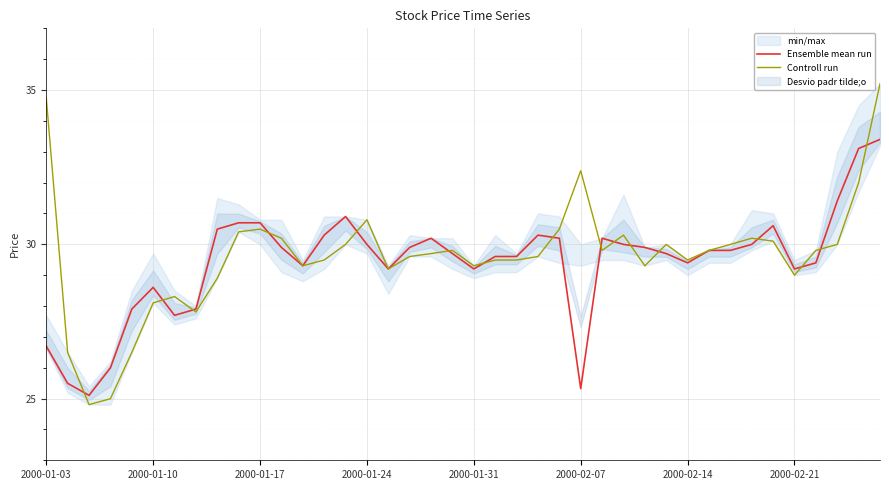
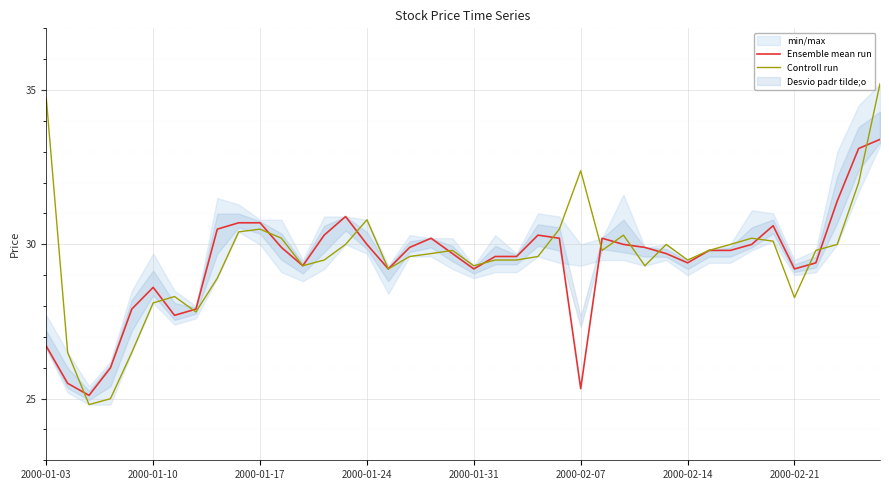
Controll run, 2000-02-21: 29.0 -> 28.3
